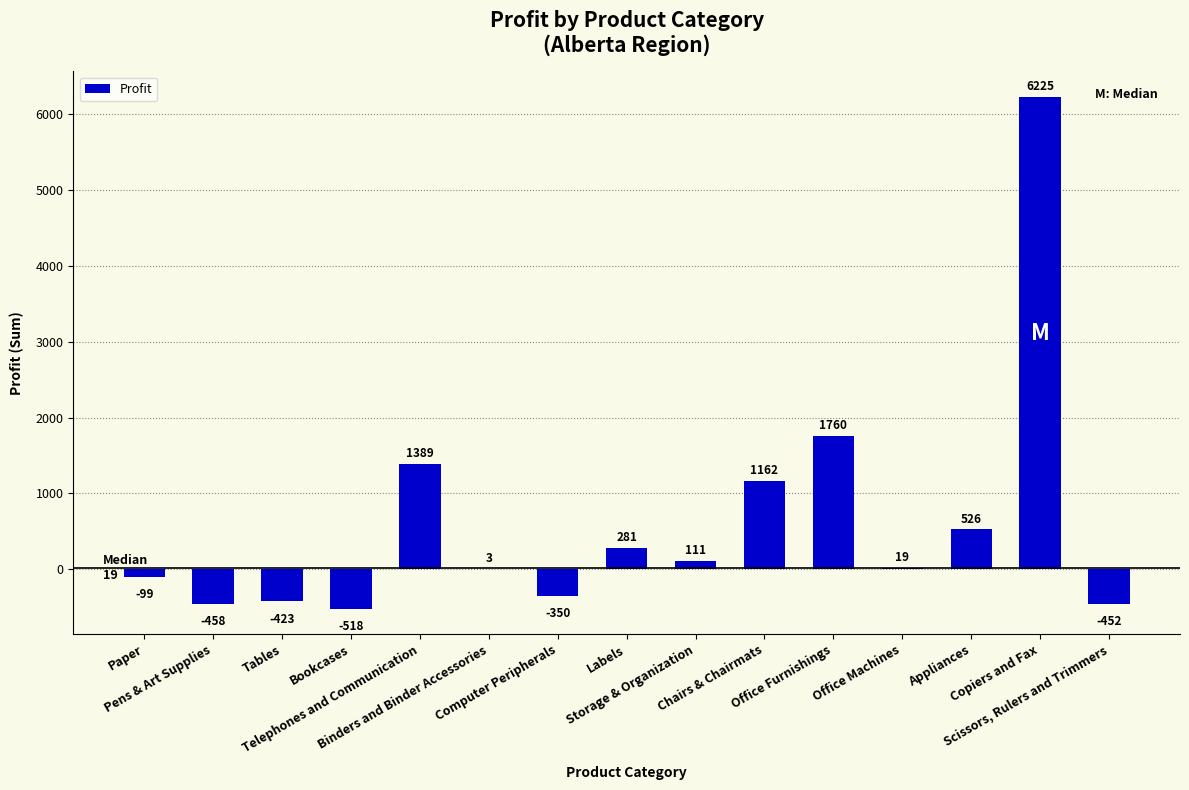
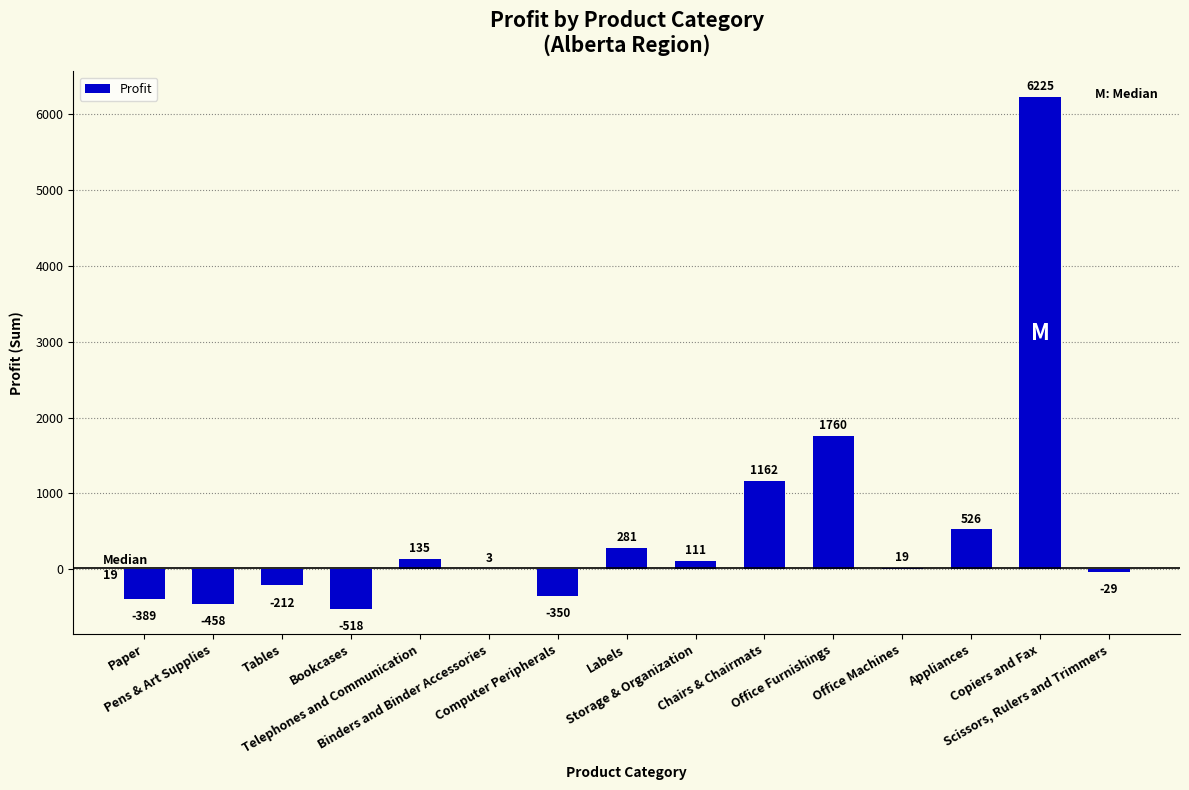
Paper: -99 -> -389
Tables: -423 -> -212
Telephones and Communication: 1389 -> 135
Scissors, Rulers and Trimmers: -452 -> -29
